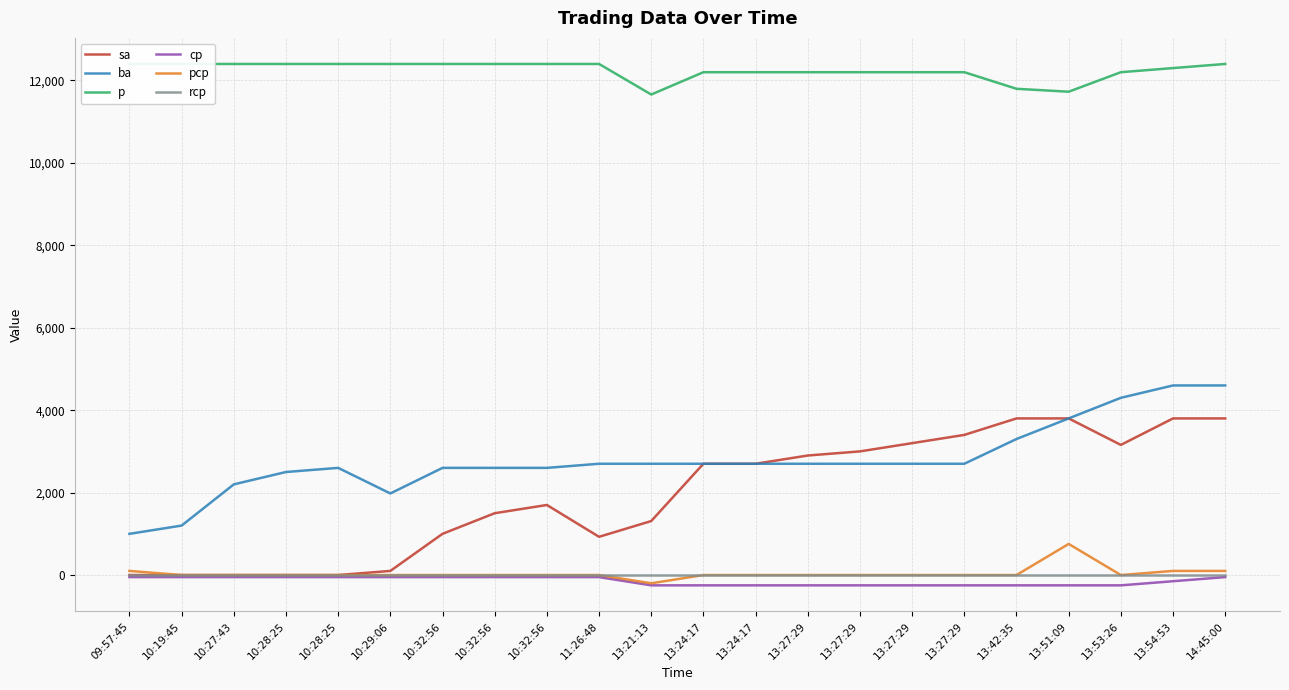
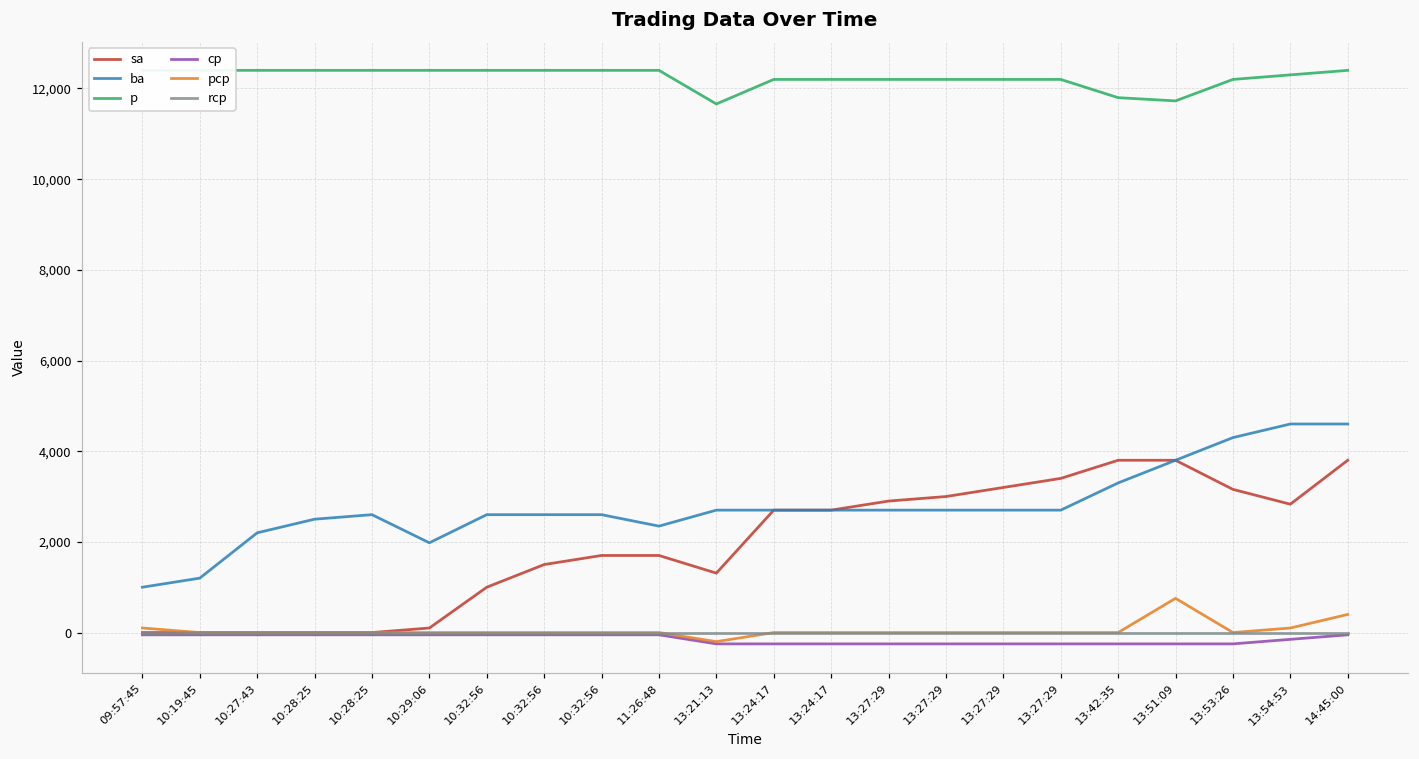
sa, 11:26:48: 900 -> 1,700
ba, 11:26:48: 2,700 -> 2,300
sa, 13:54:53: 3,800 -> 2,800
pcp, 14:45:00: 100 -> 400
